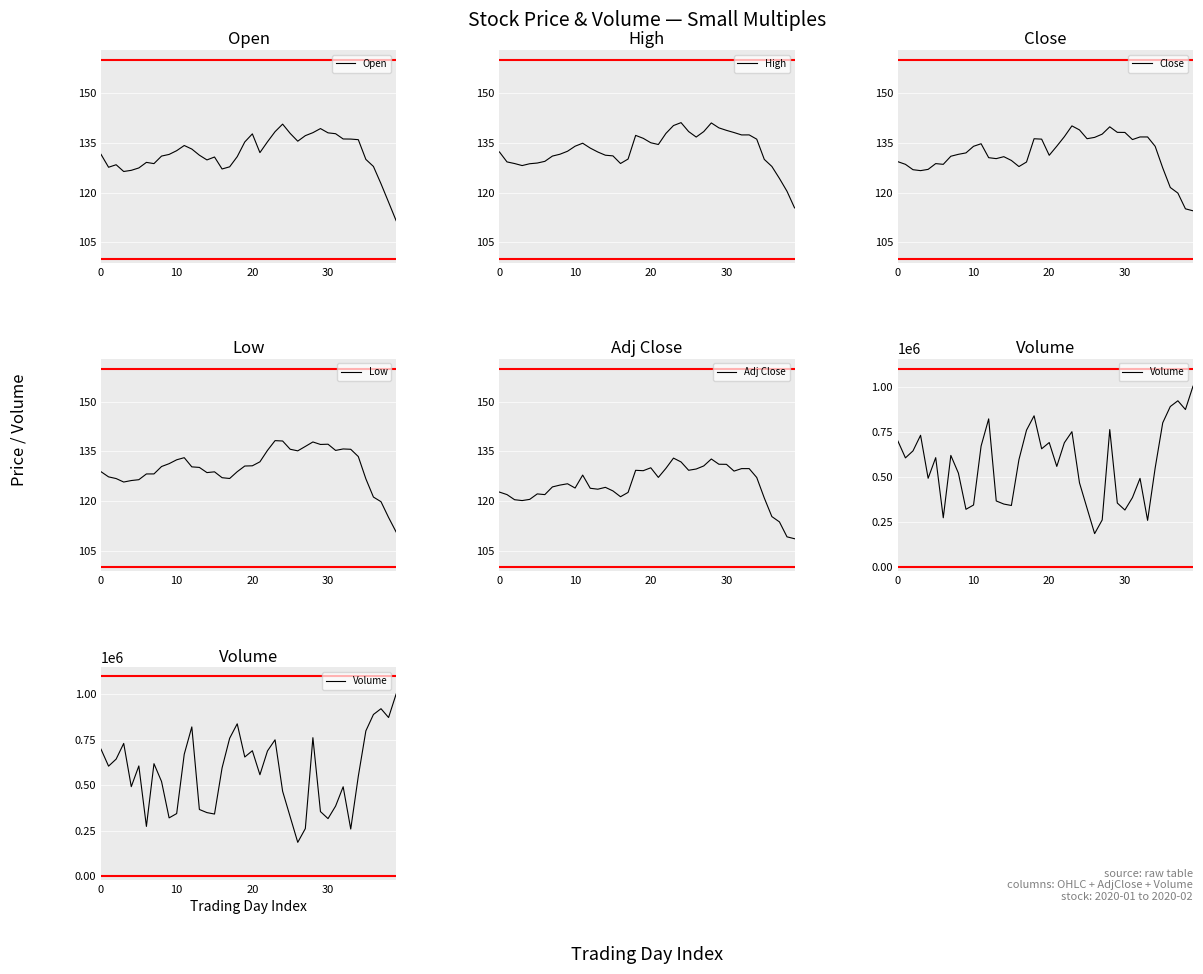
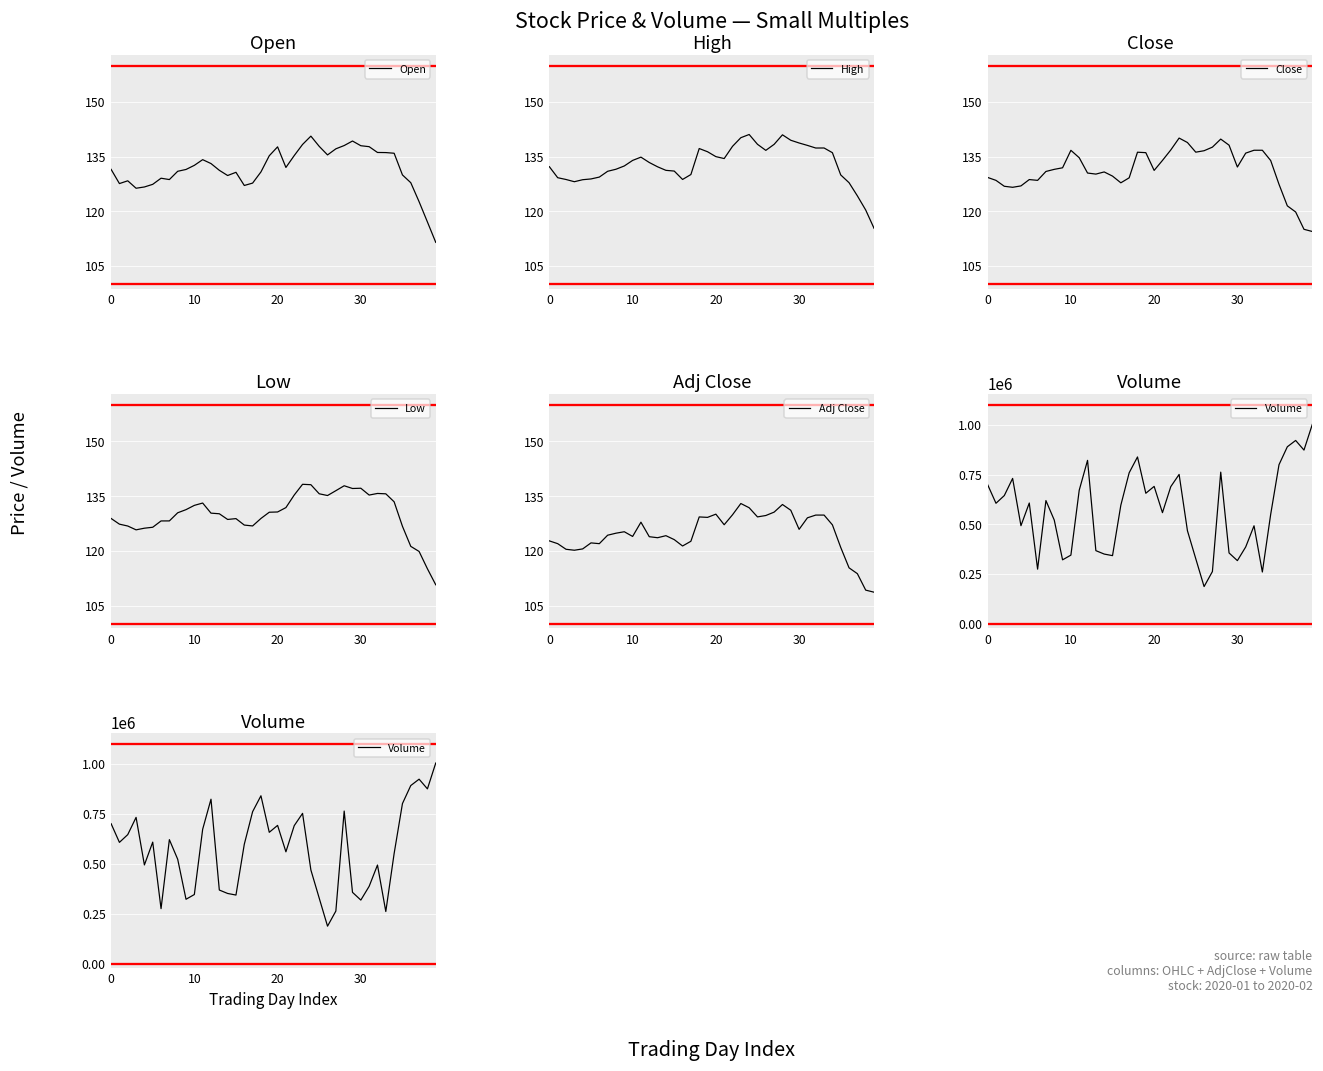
Close, 10: 134 -> 137
Close, 30: 138 -> 132
Adj Close, 30: 131 -> 126
